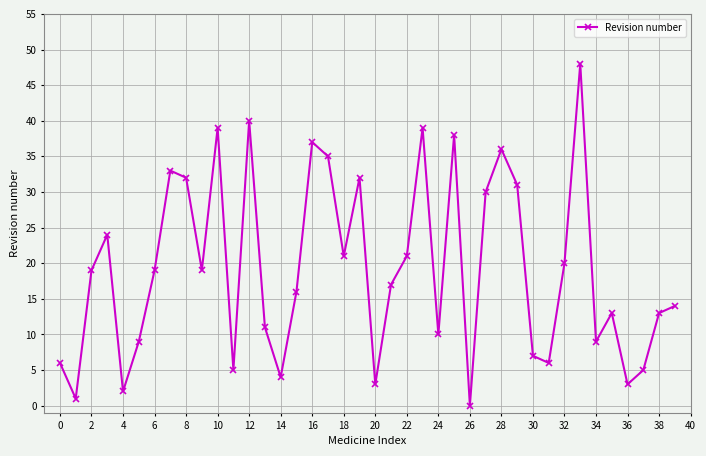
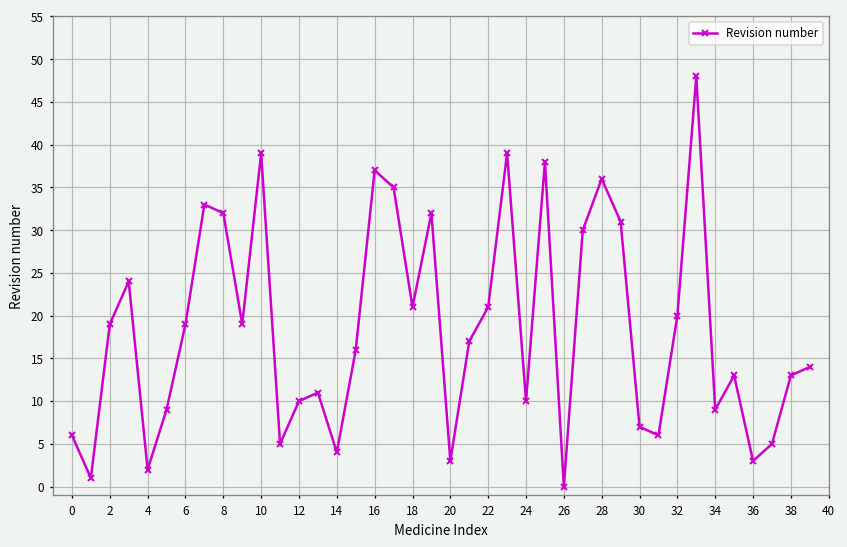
12: 40 -> 10
